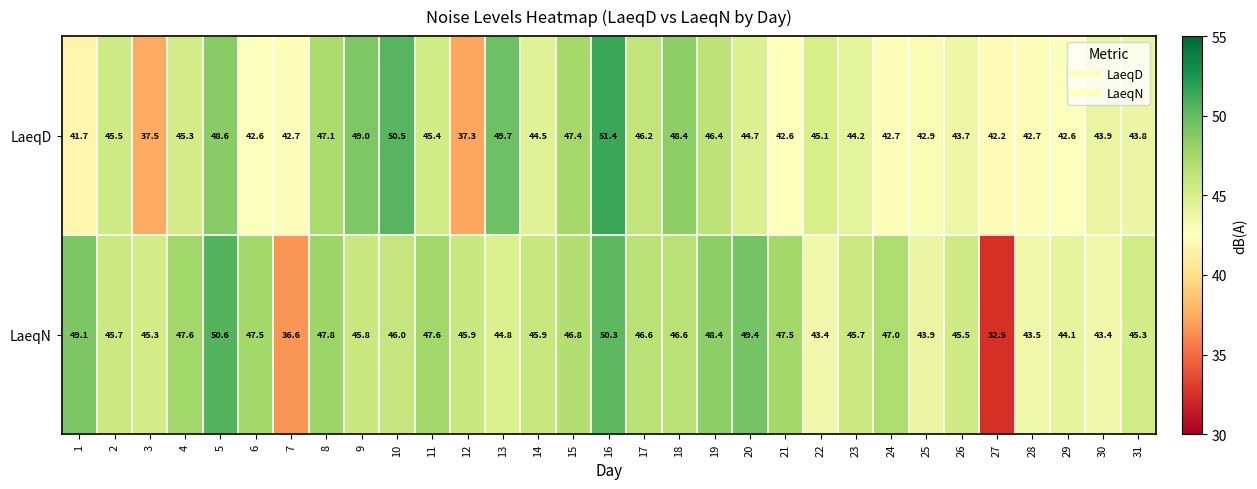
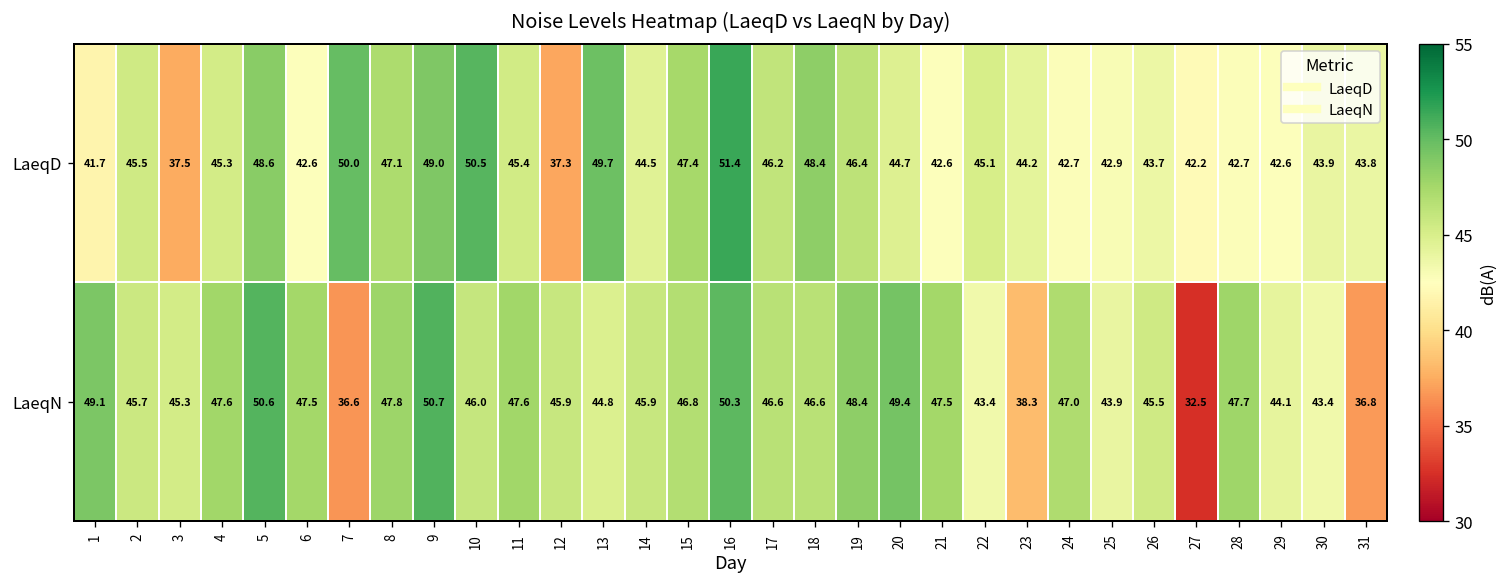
LaeqD, 7: 42.7 -> 50.0
LaeqN, 9: 45.8 -> 50.7
LaeqN, 23: 45.7 -> 38.3
LaeqN, 28: 43.5 -> 47.7
LaeqN, 31: 45.3 -> 36.8
